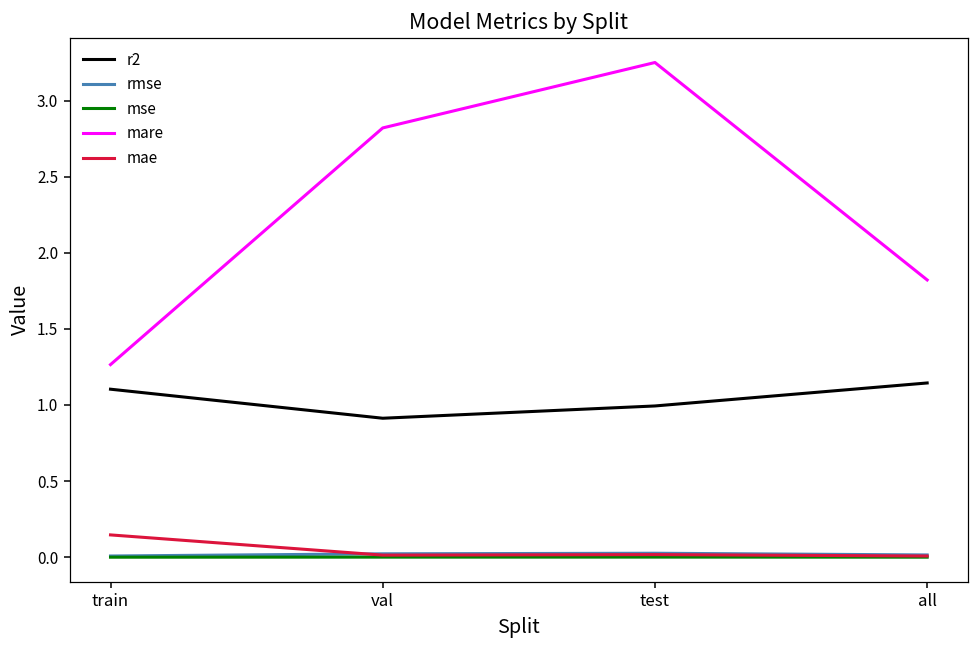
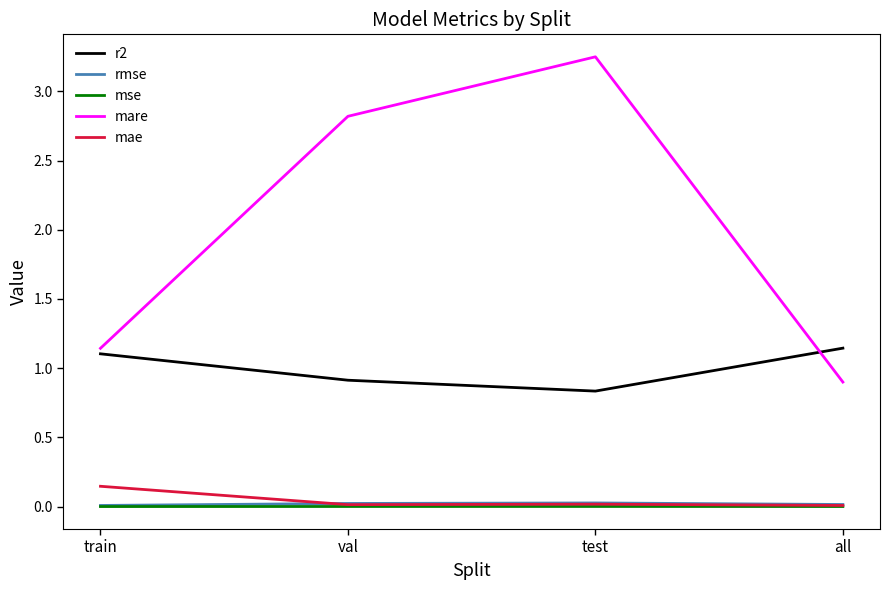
mare, train: 1.27 -> 1.14
r2, test: 0.99 -> 0.83
mare, all: 1.82 -> 0.90
